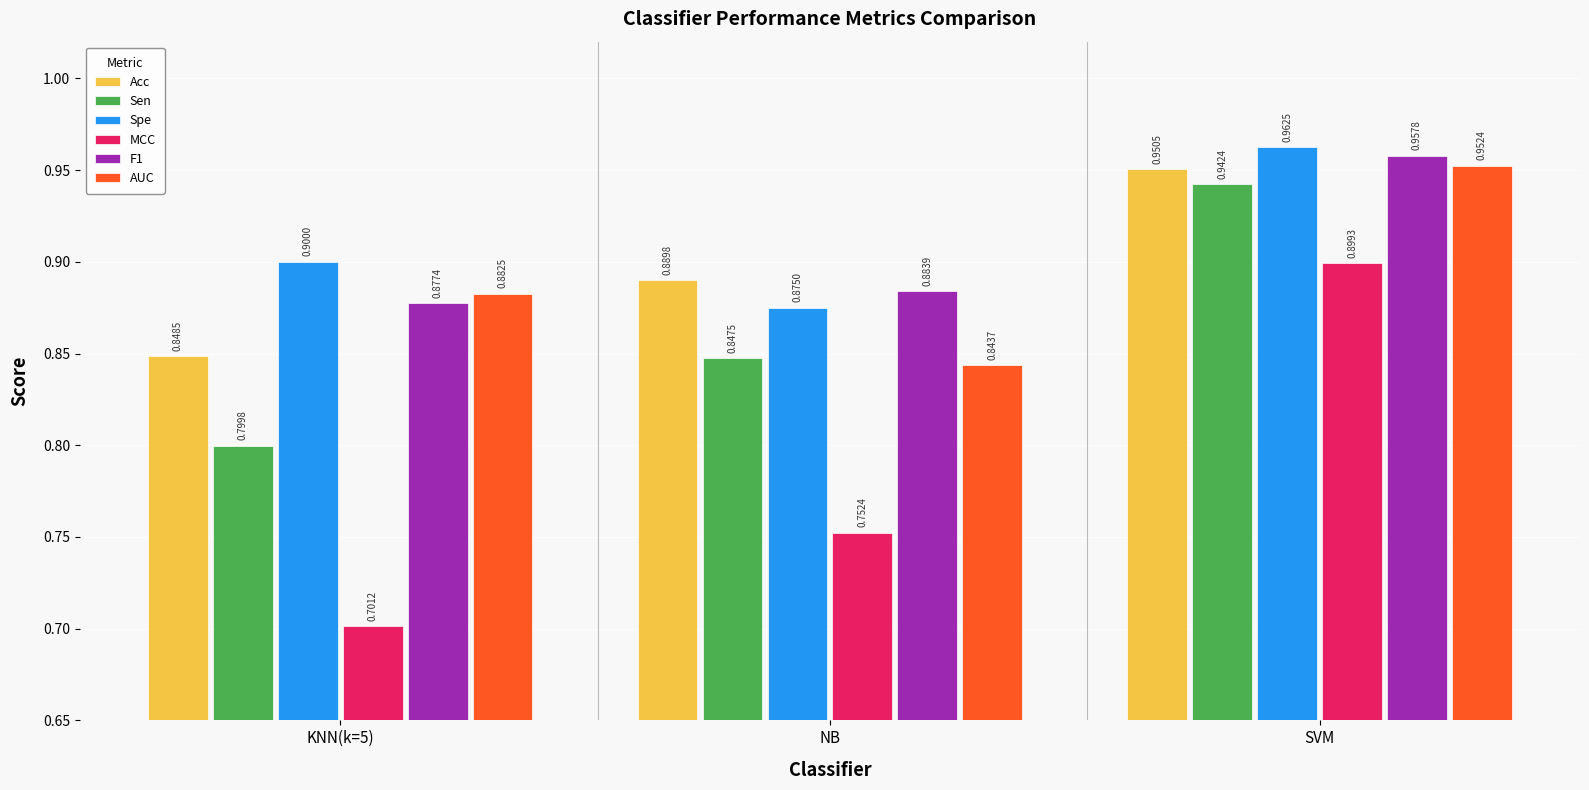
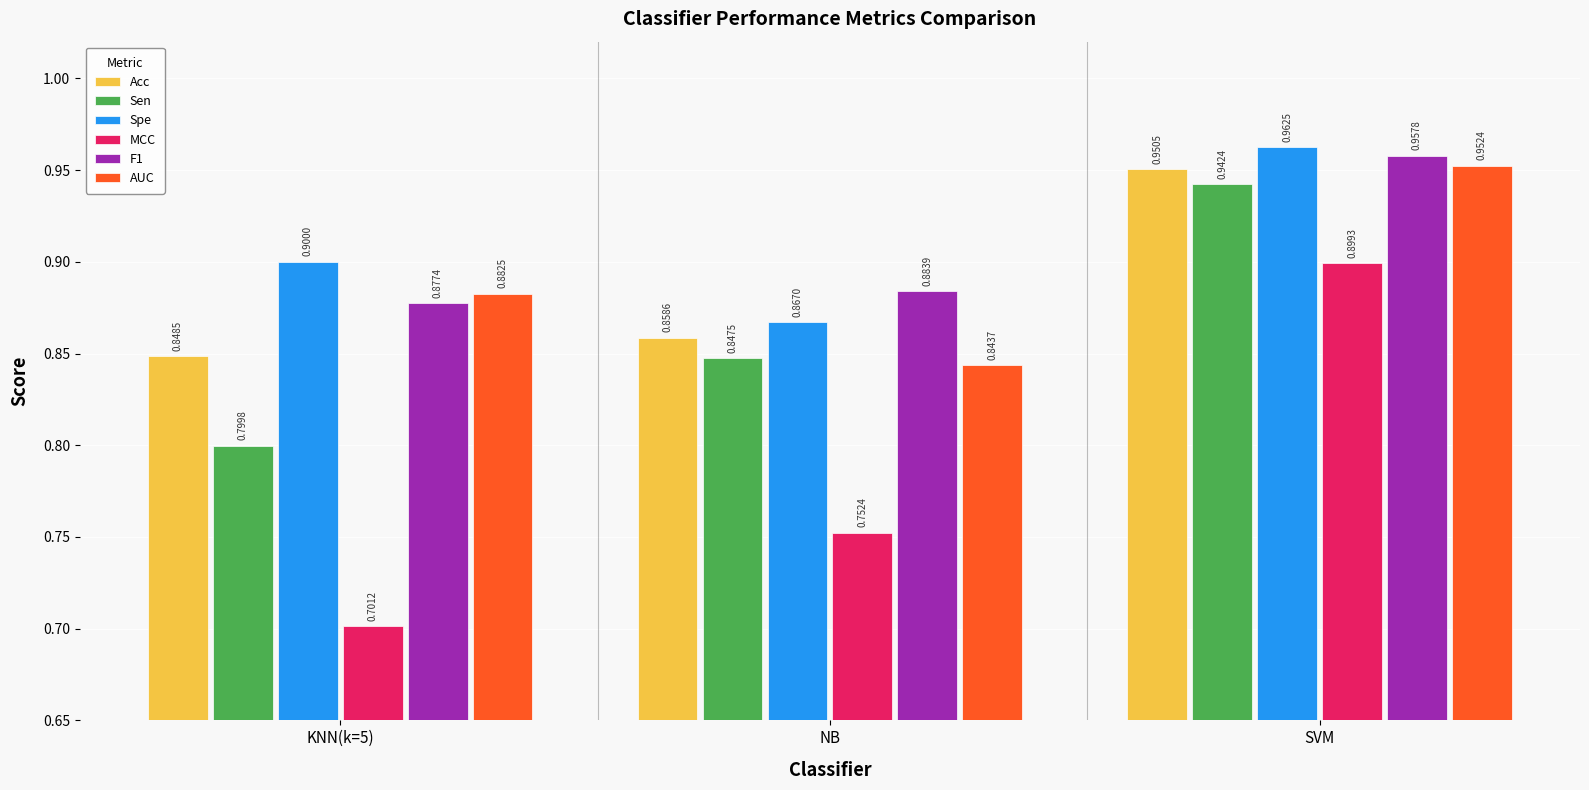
Acc, NB: 0.8898 -> 0.8586
Spe, NB: 0.8750 -> 0.8670
